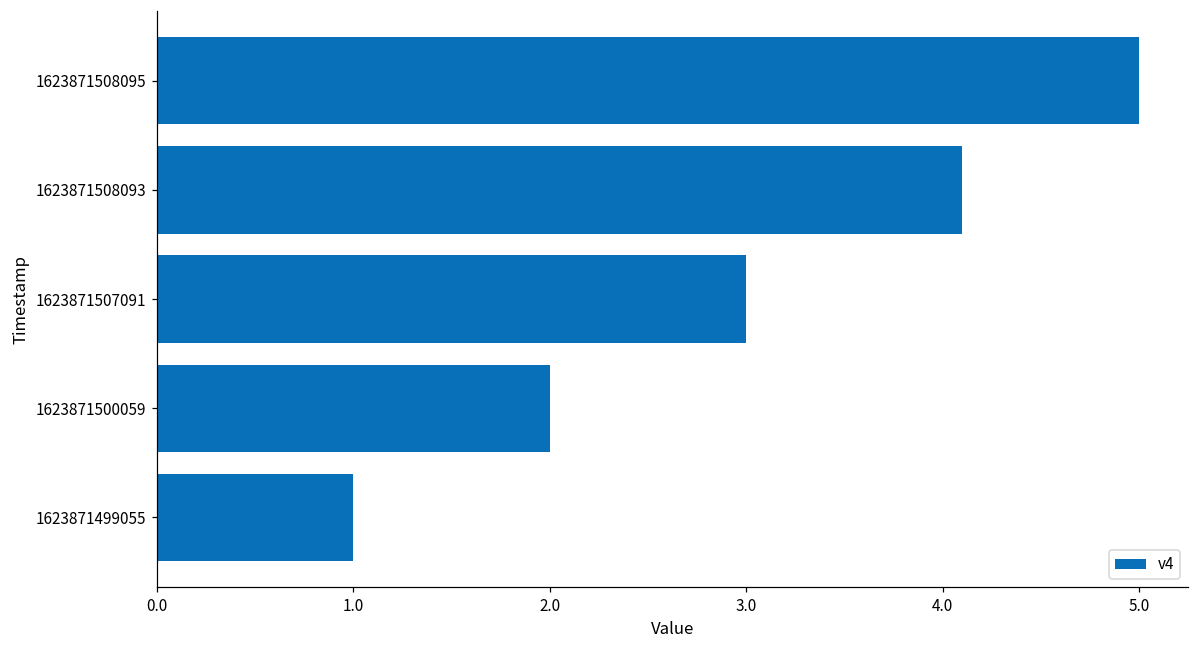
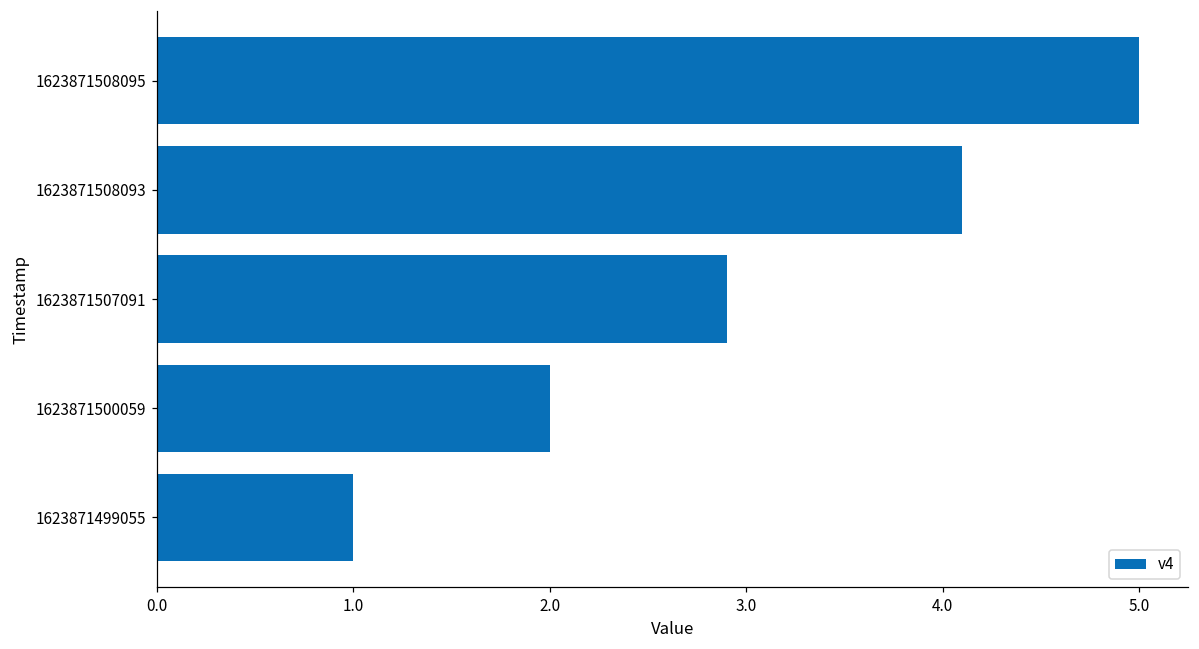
1623871507091: 3.0 -> 2.9
